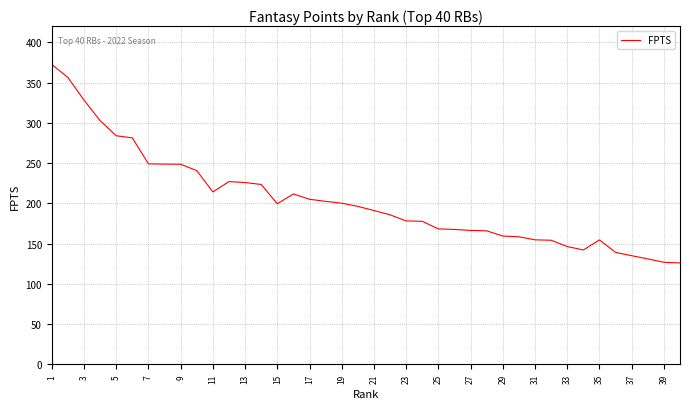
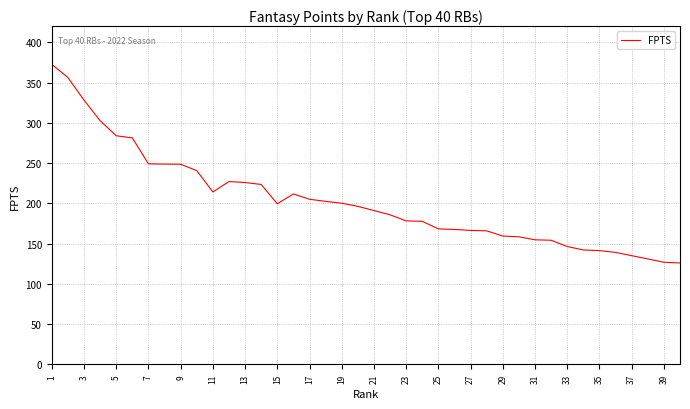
35: 150 -> 140
